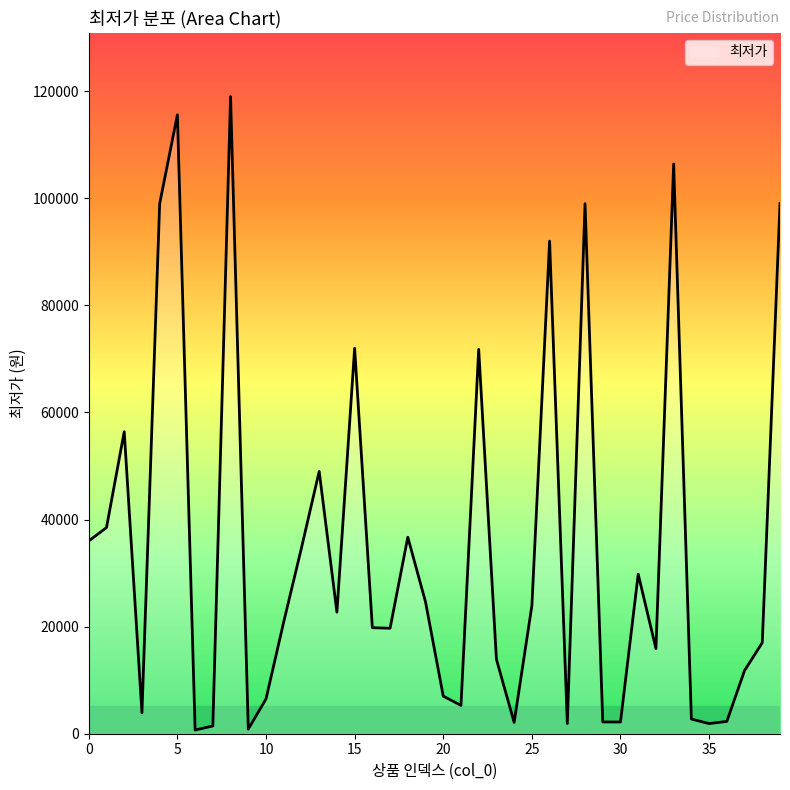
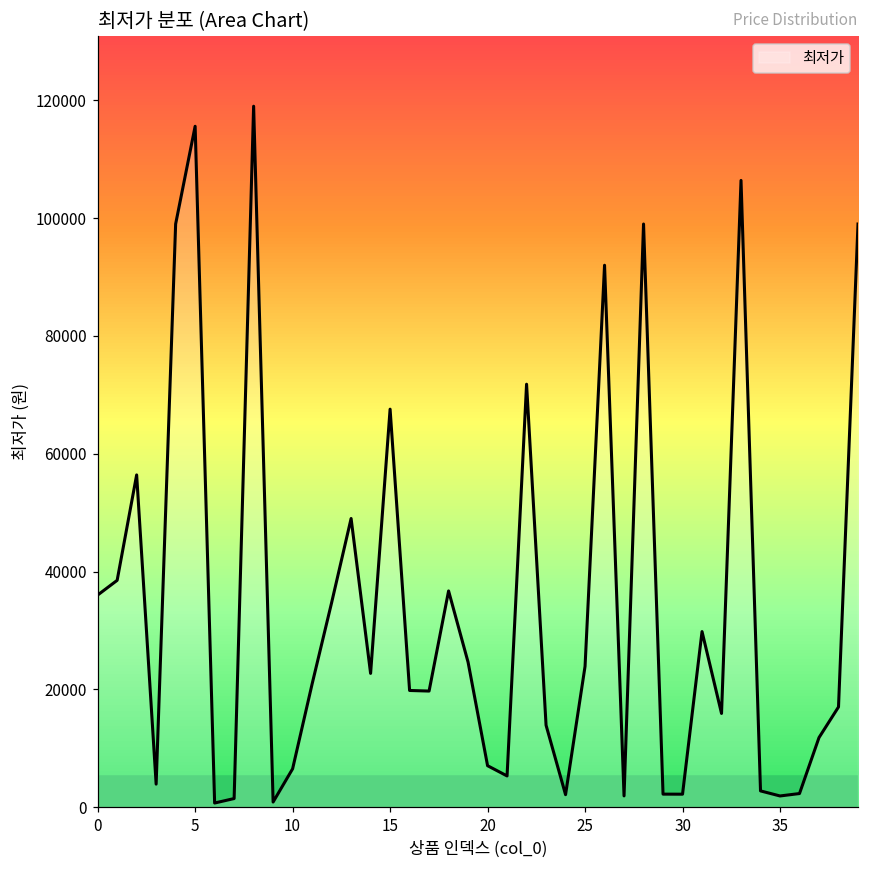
15: 72000 -> 68000
